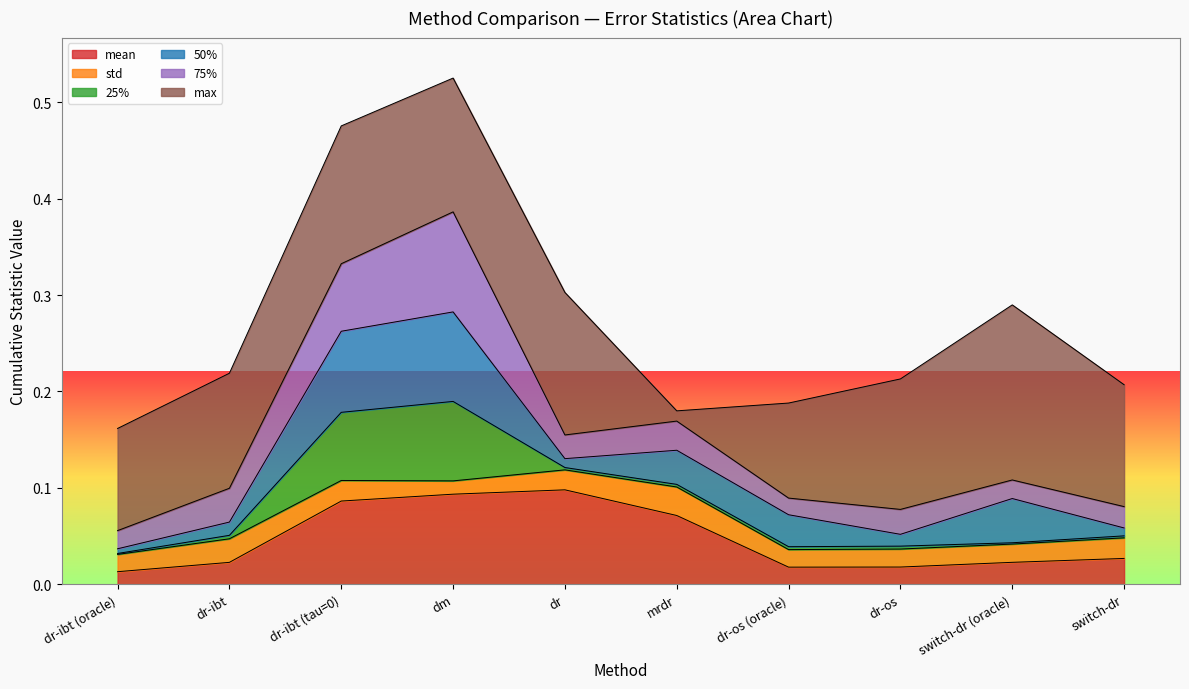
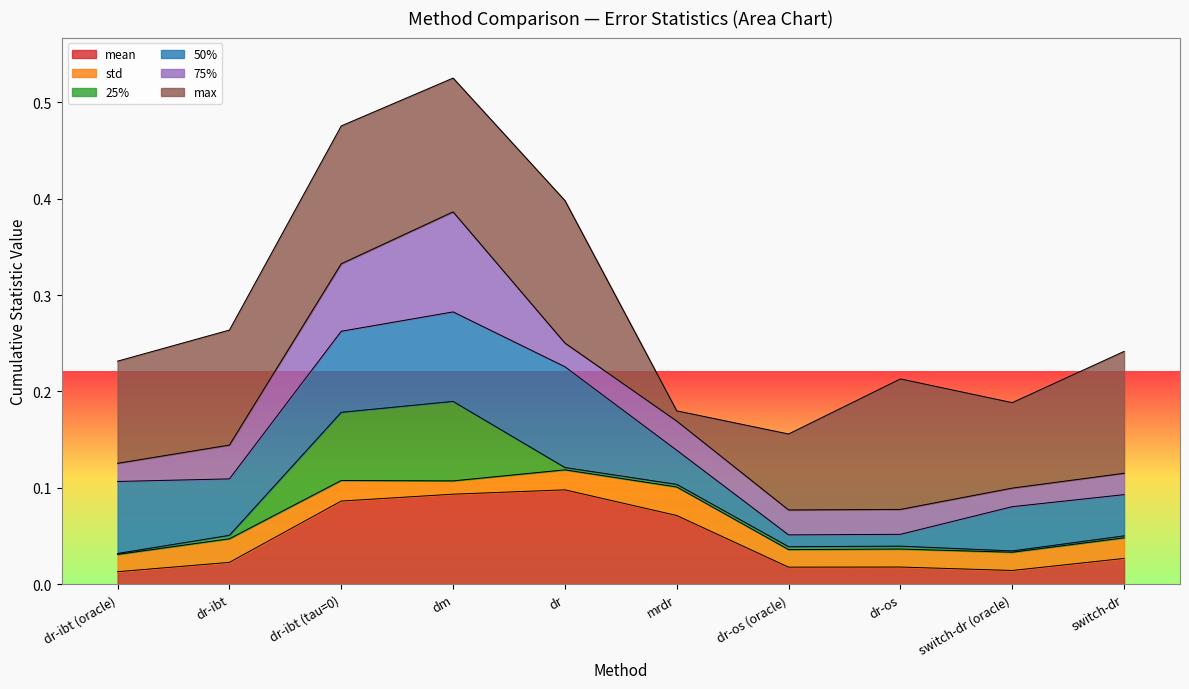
50%, dr-ibt (oracle): 0.00 -> 0.07
50%, dr-ibt: 0.01 -> 0.06
50%, dr: 0.01 -> 0.10
50%, dr-os (oracle): 0.03 -> 0.01
75%, dr-os (oracle): 0.02 -> 0.03
max, dr-os (oracle): 0.10 -> 0.08
mean, switch-dr (oracle): 0.02 -> 0.01
max, switch-dr (oracle): 0.18 -> 0.09
50%, switch-dr: 0.01 -> 0.04
